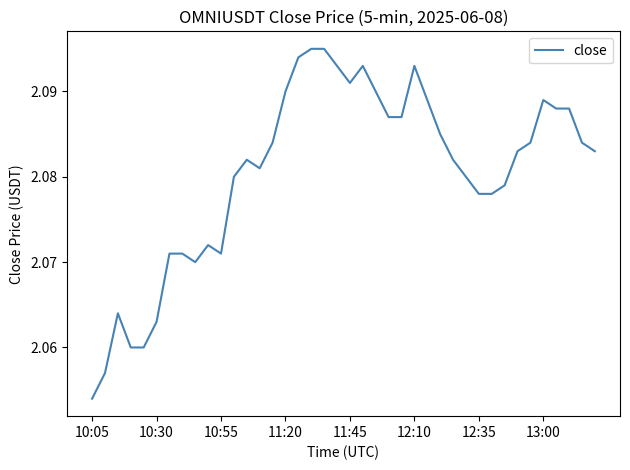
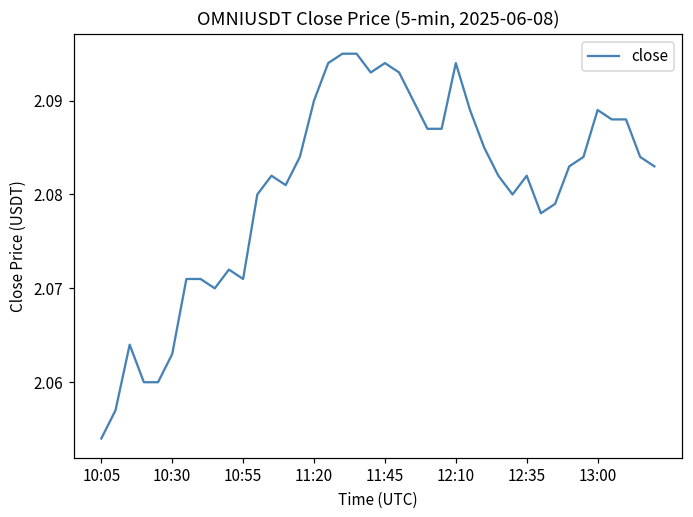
11:45: 2.091 -> 2.094
12:10: 2.093 -> 2.094
12:35: 2.078 -> 2.082
